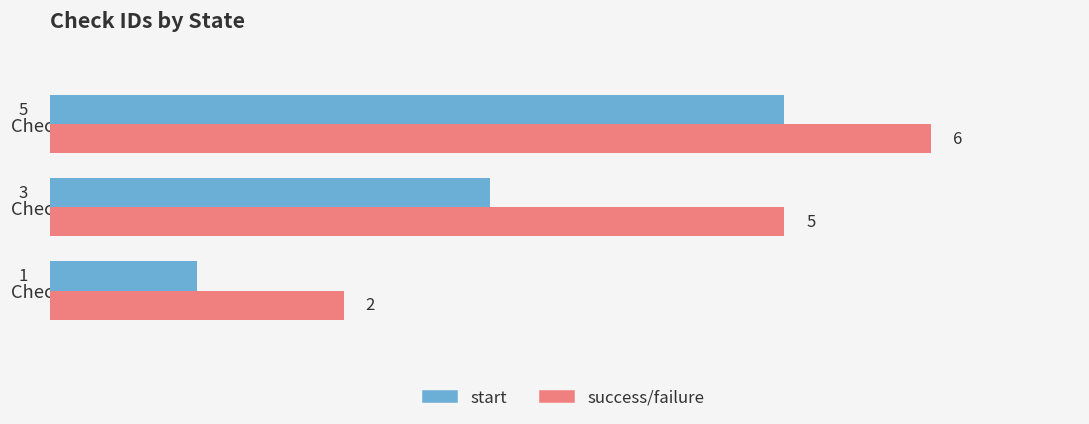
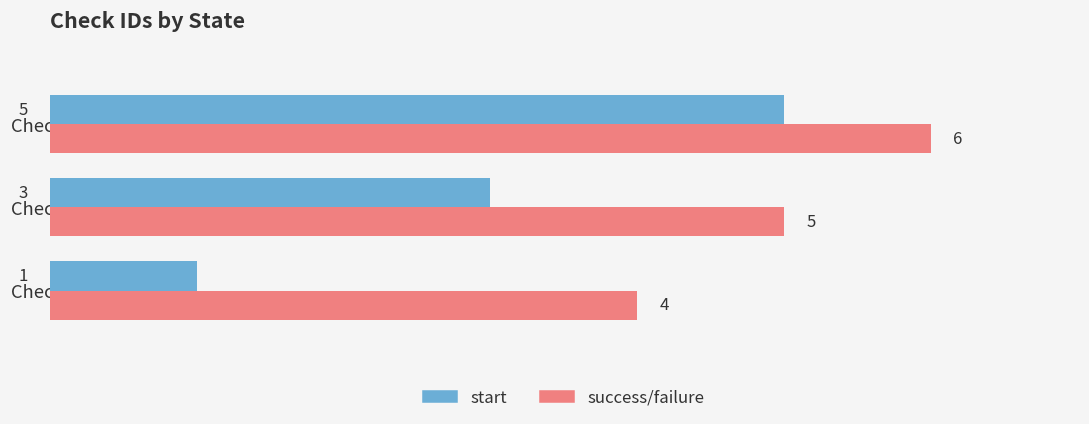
success/failure, Check 1: 2 -> 4
